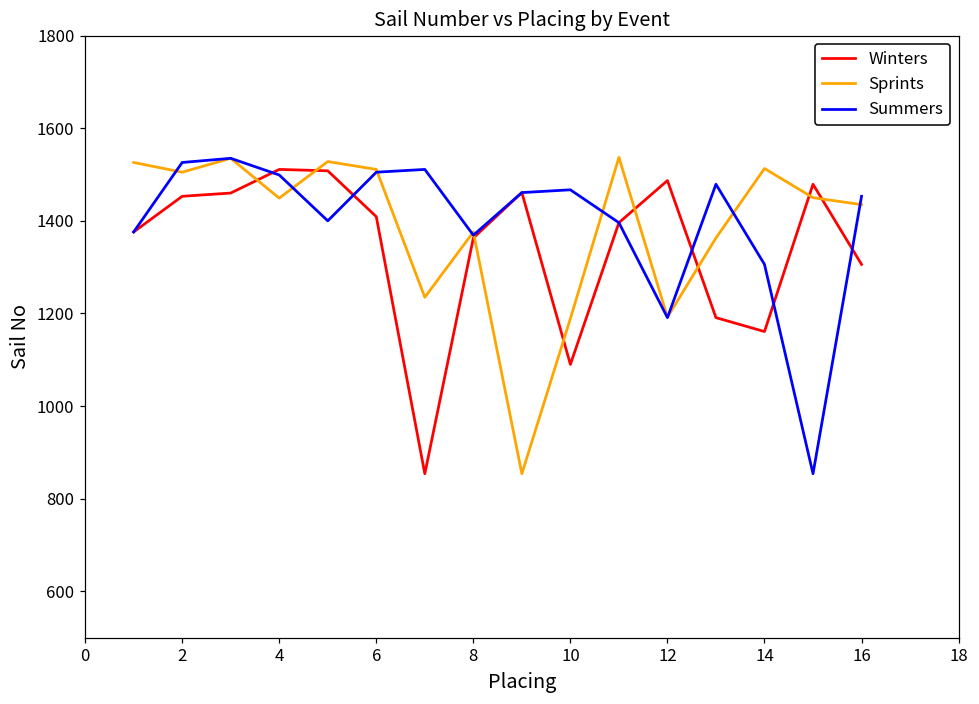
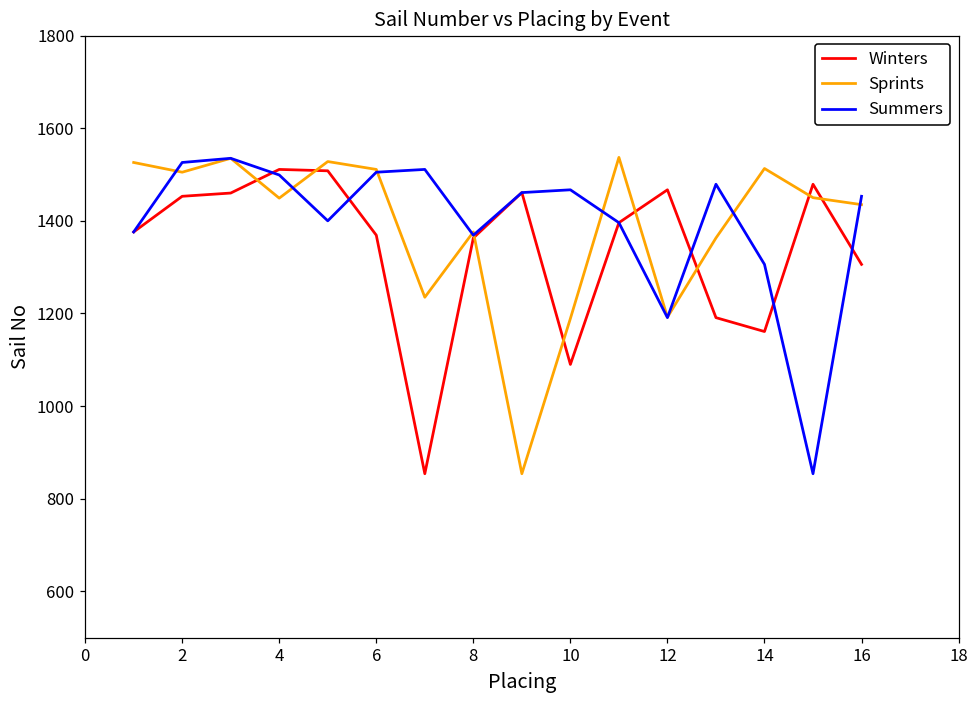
Winters, 6: 1410 -> 1370
Winters, 12: 1490 -> 1470
